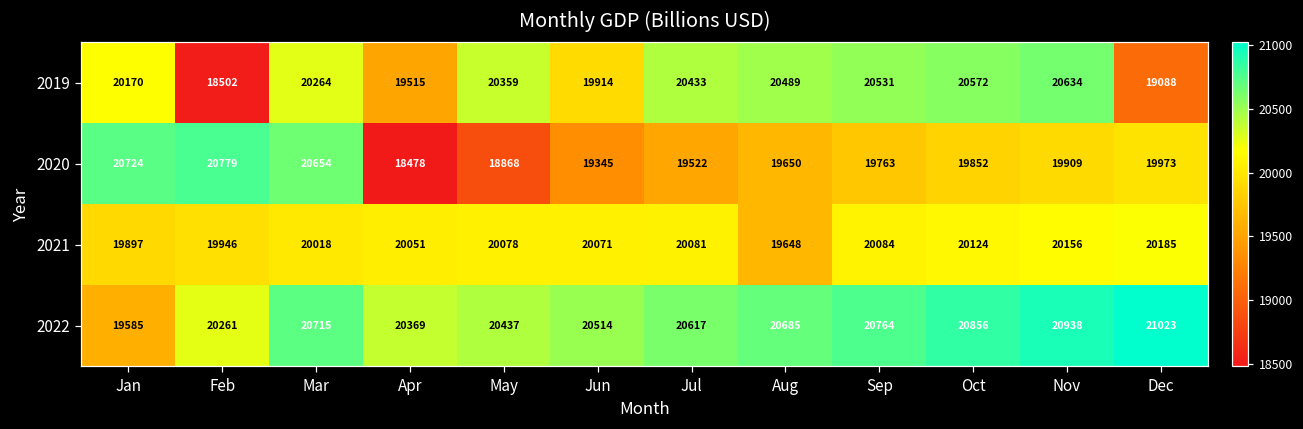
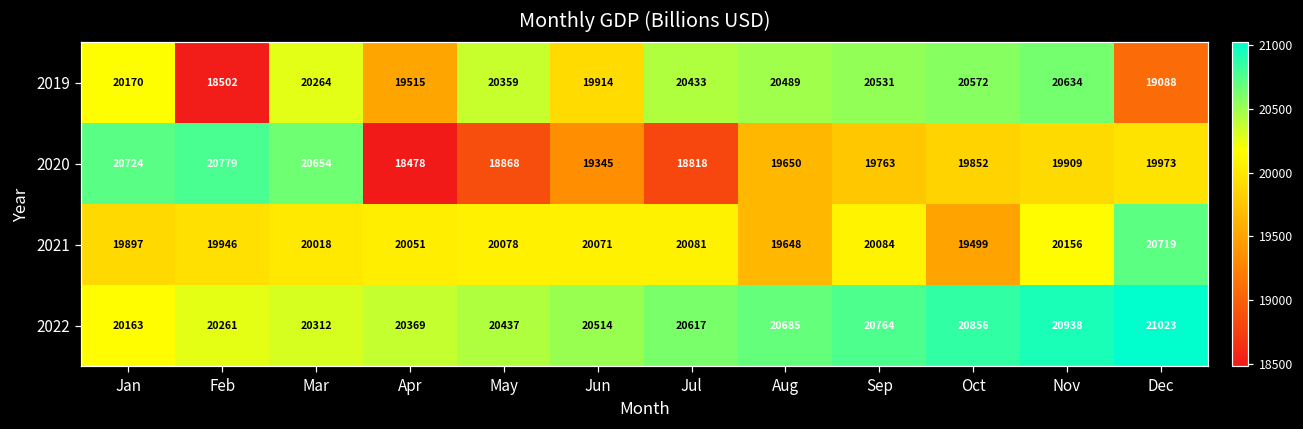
2020, Jul: 19522 -> 18818
2021, Oct: 20124 -> 19499
2021, Dec: 20185 -> 20719
2022, Jan: 19585 -> 20163
2022, Mar: 20715 -> 20312
